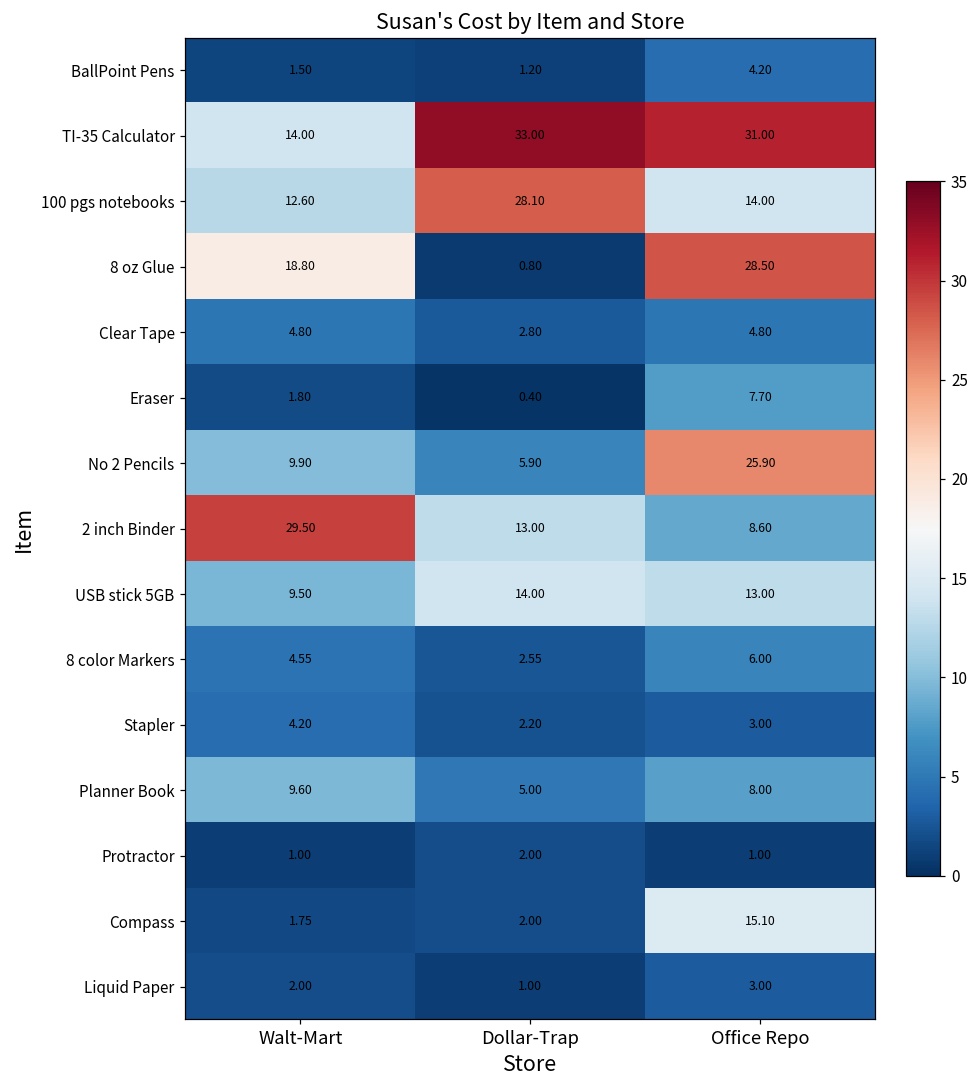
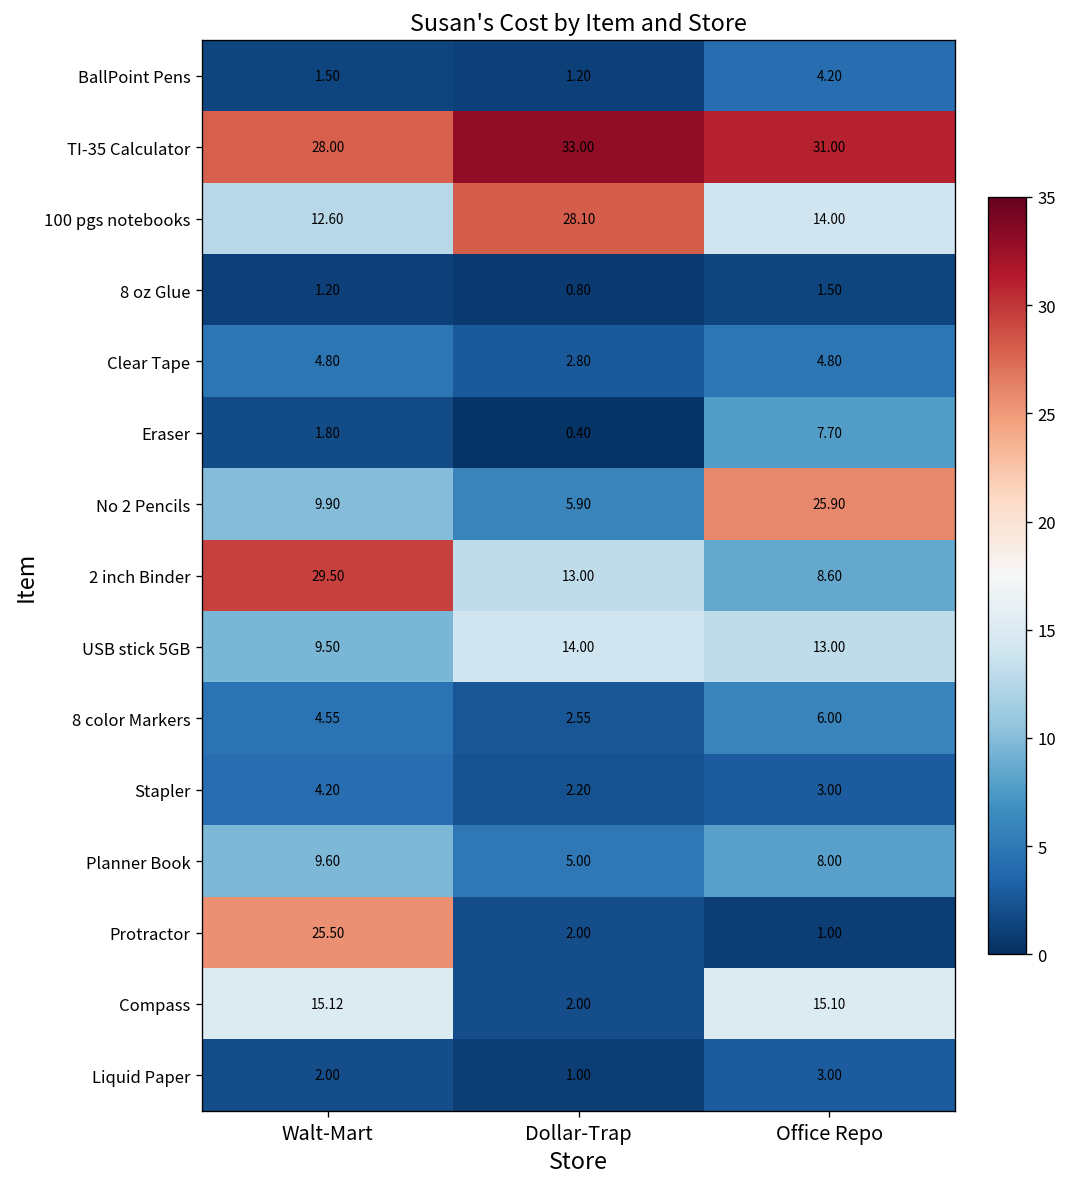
TI-35 Calculator, Walt-Mart: 14.00 -> 28.00
8 oz Glue, Walt-Mart: 18.80 -> 1.20
8 oz Glue, Office Repo: 28.50 -> 1.50
Protractor, Walt-Mart: 1.00 -> 25.50
Compass, Walt-Mart: 1.75 -> 15.12
